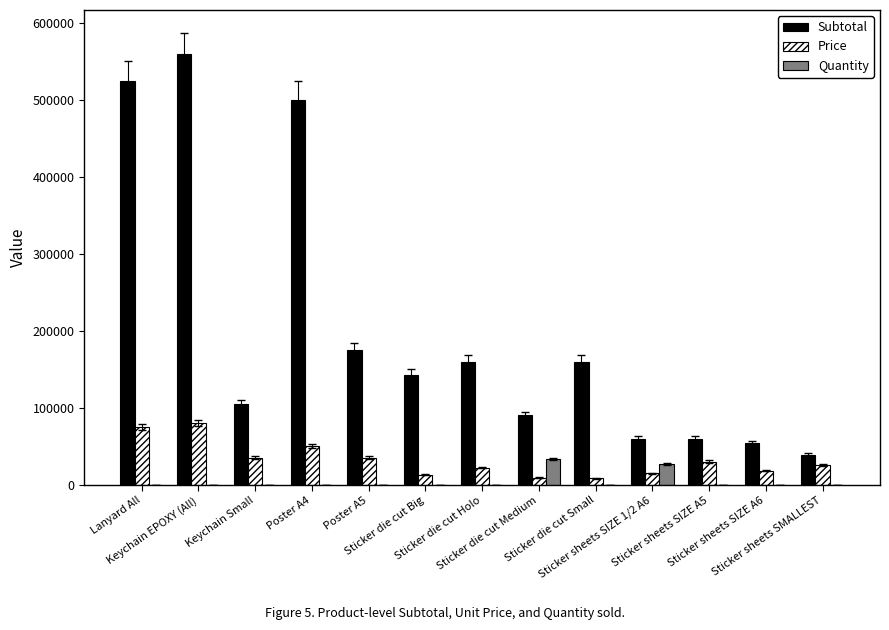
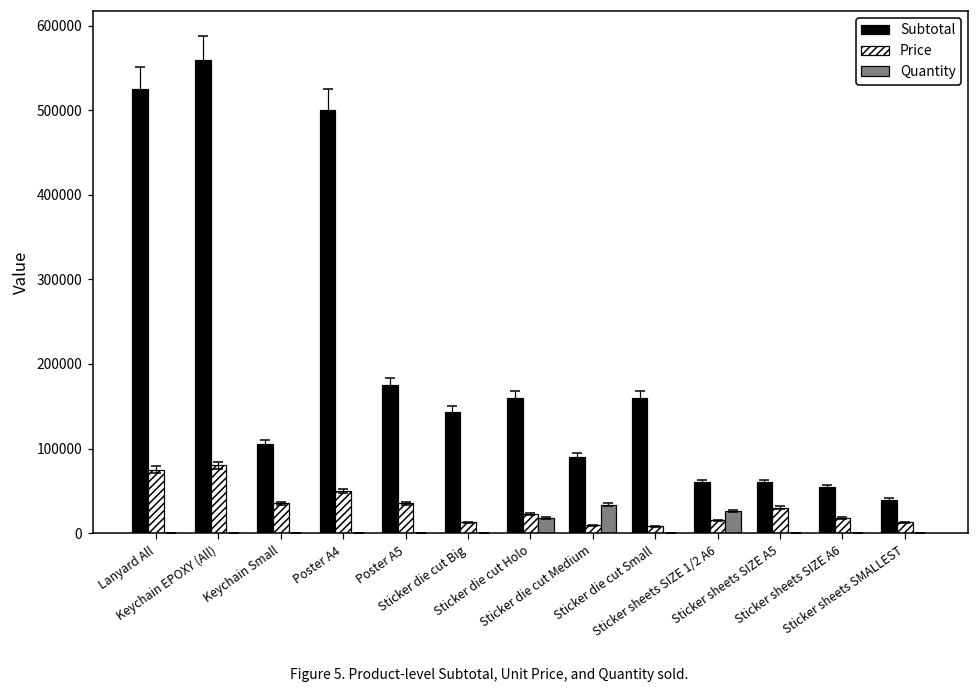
Quantity, Sticker die cut Holo: 0 -> 20000
Price, Sticker sheets SMALLEST: 30000 -> 10000
